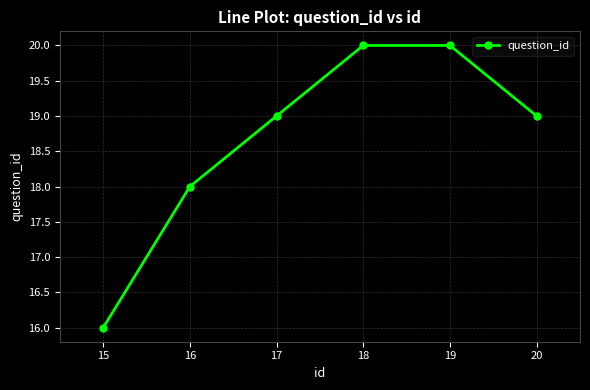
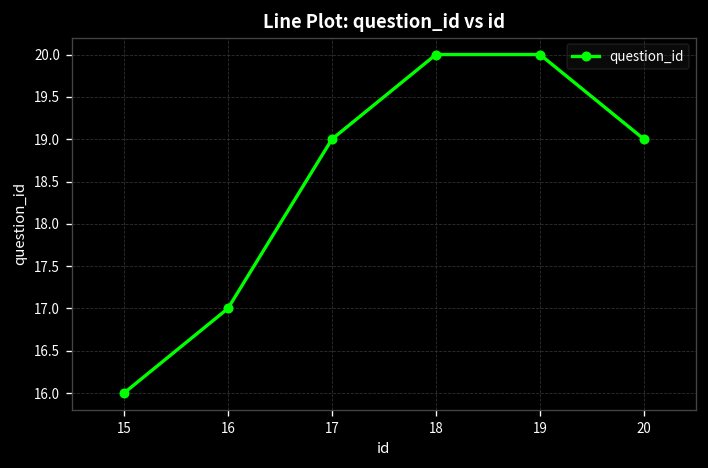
16: 18 -> 17
